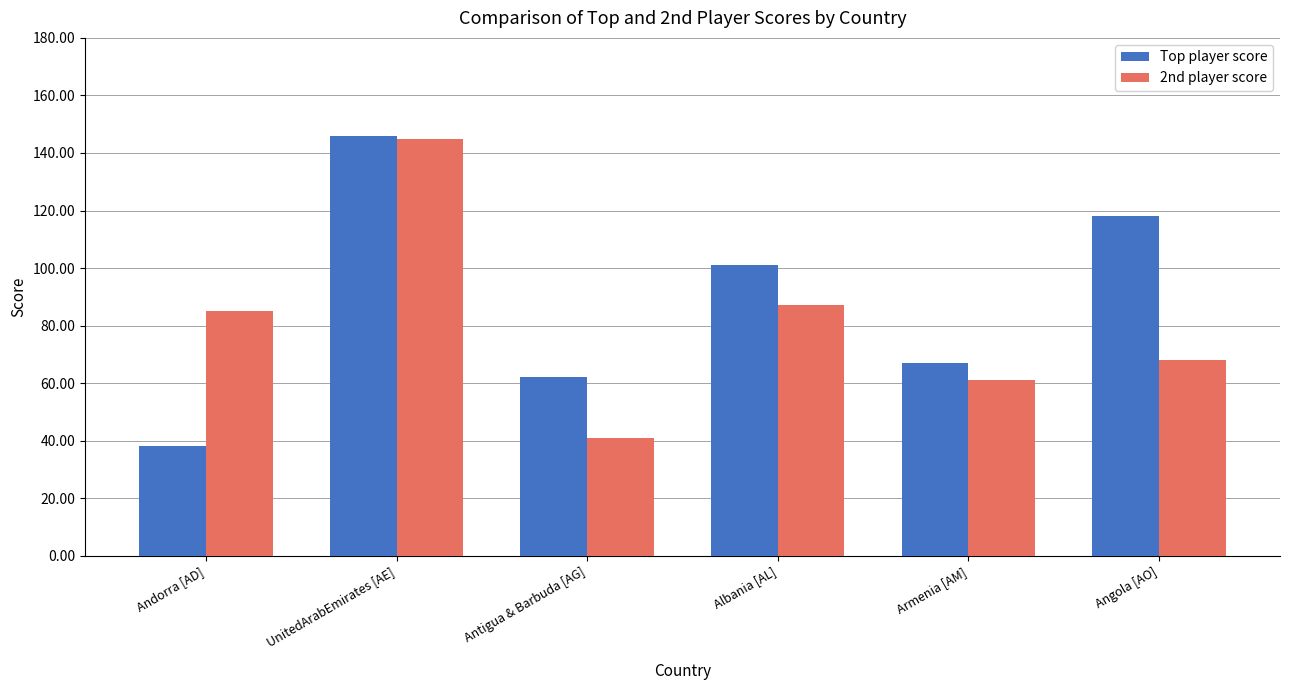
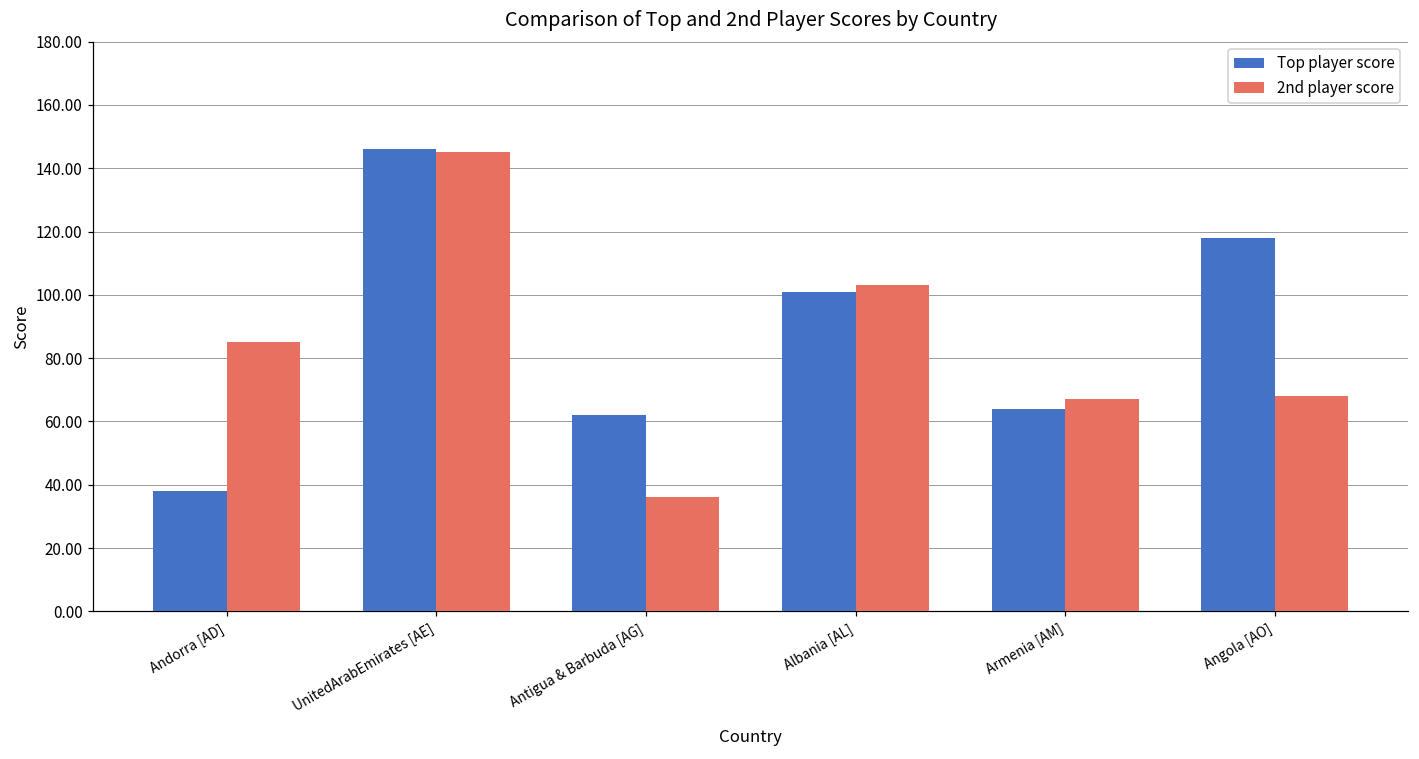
2nd player score, Antigua & Barbuda [AG]: 41 -> 36
2nd player score, Albania [AL]: 87 -> 103
Top player score, Armenia [AM]: 67 -> 64
2nd player score, Armenia [AM]: 61 -> 67
